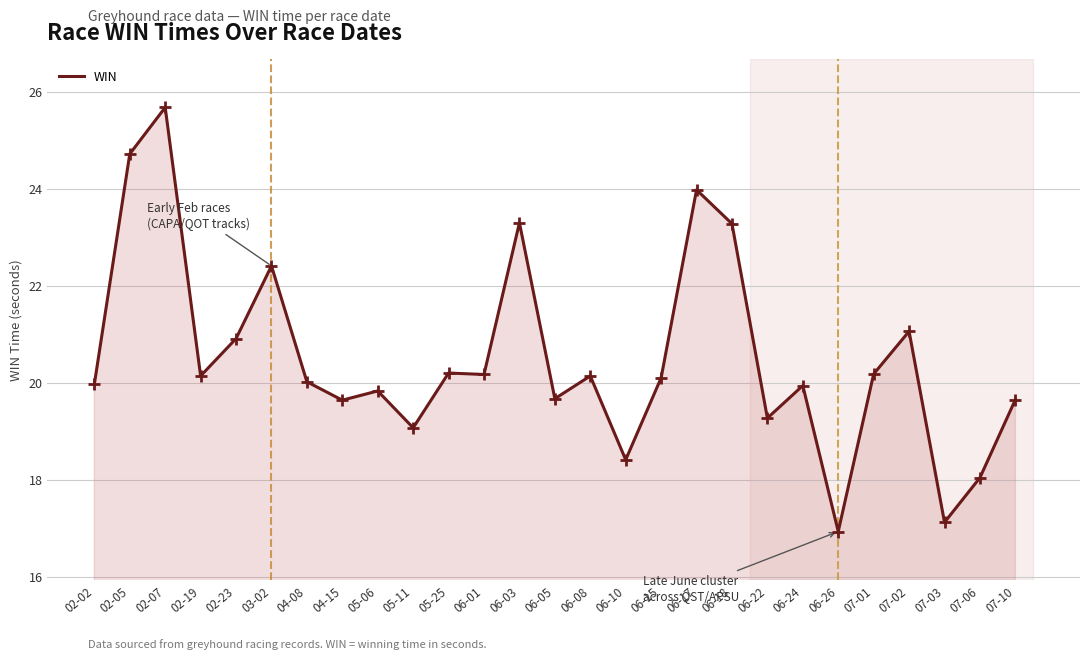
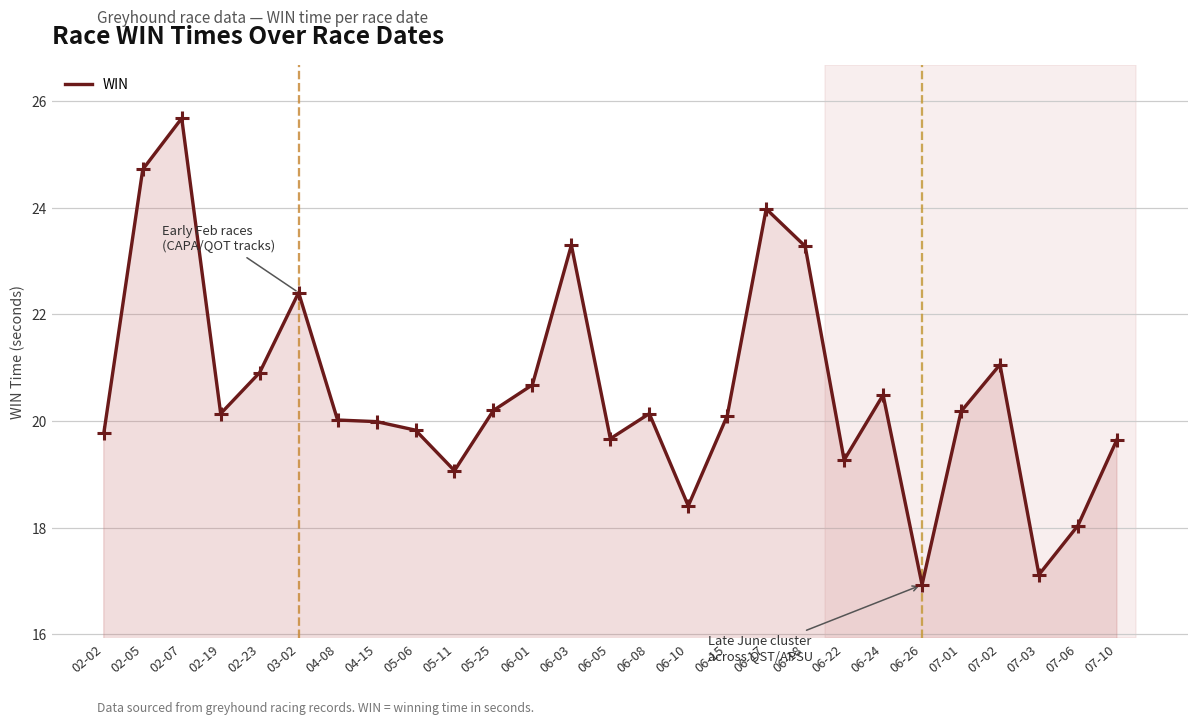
02-02: 20.0 -> 19.8
04-15: 19.6 -> 20.0
06-01: 20.2 -> 20.7
06-24: 19.9 -> 20.5
